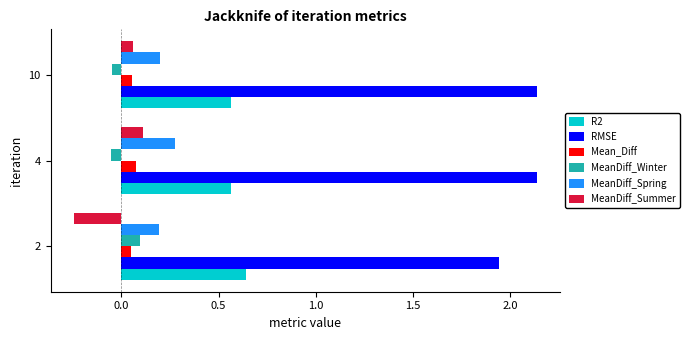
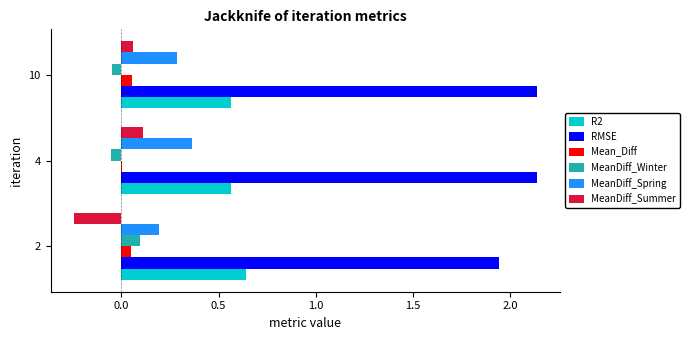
MeanDiff_Spring, 10: 0.20 -> 0.29
MeanDiff_Spring, 4: 0.28 -> 0.36
Mean_Diff, 4: 0.07 -> 0.00
